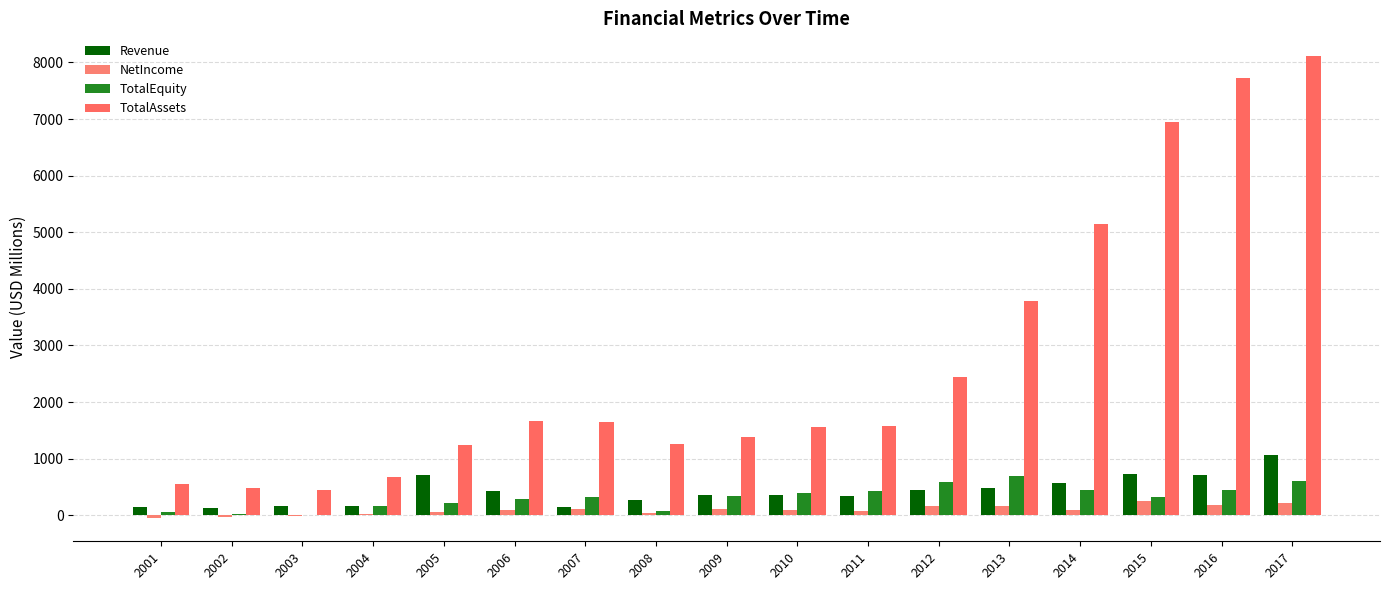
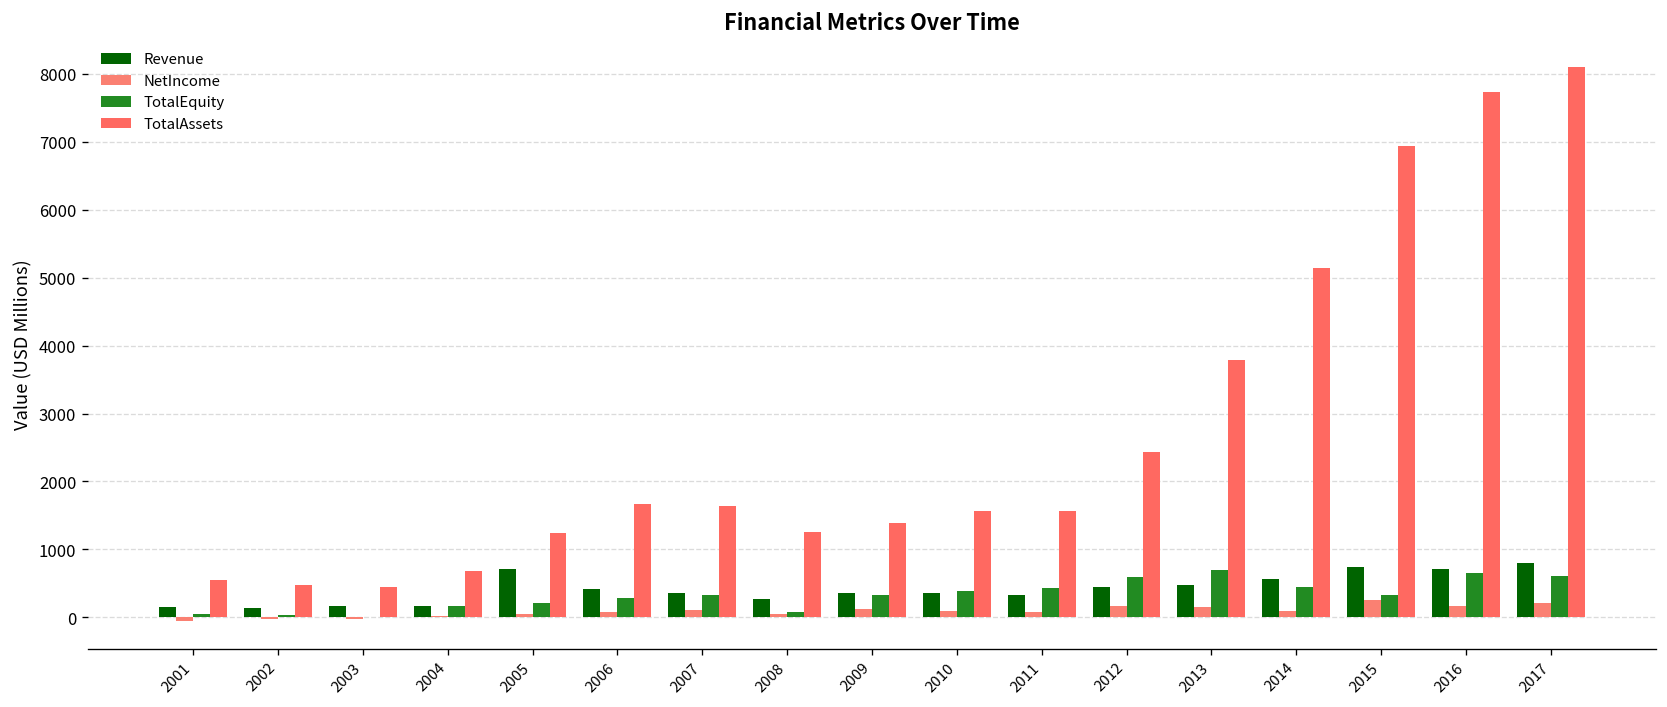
Revenue, 2007: 100 -> 400
TotalEquity, 2016: 400 -> 600
Revenue, 2017: 1100 -> 800
